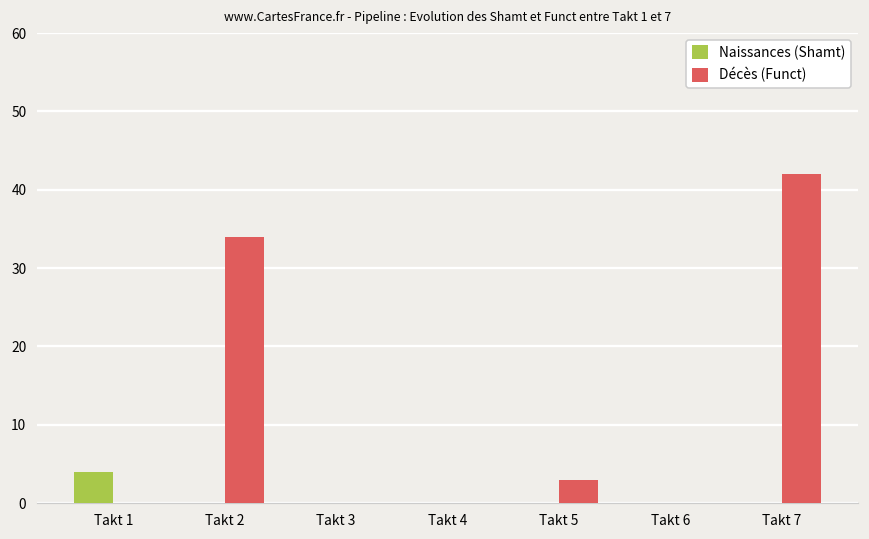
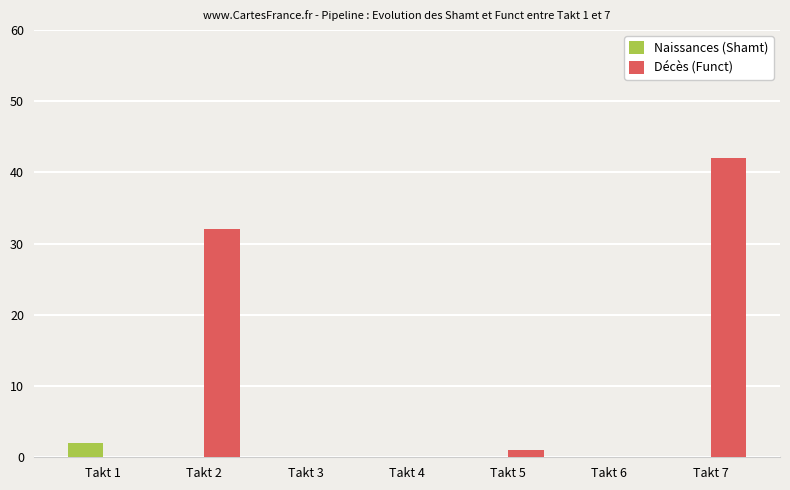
Naissances (Shamt), Takt 1: 4 -> 2
Décès (Funct), Takt 2: 34 -> 32
Décès (Funct), Takt 5: 3 -> 1
